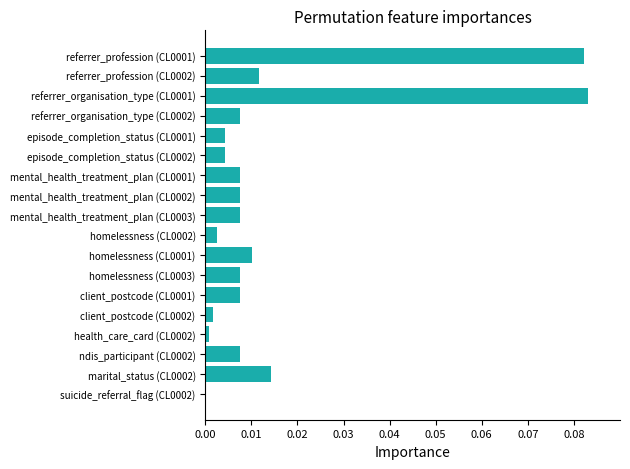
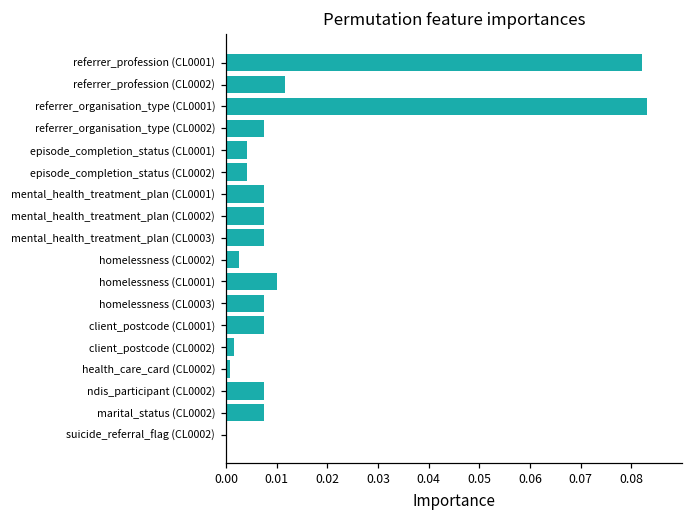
marital_status (CL0002): 0.014 -> 0.008
